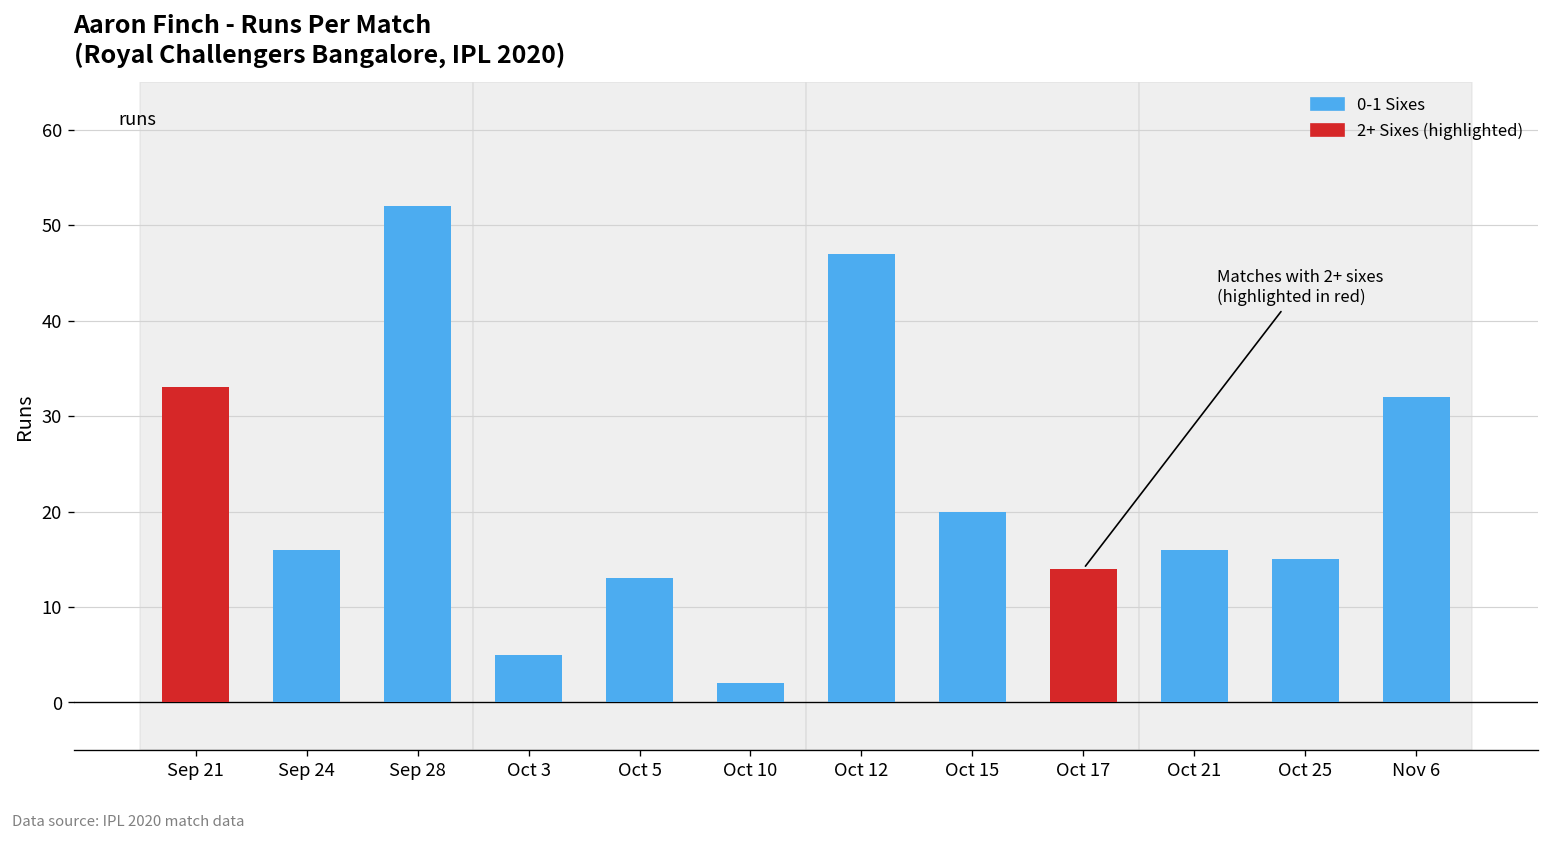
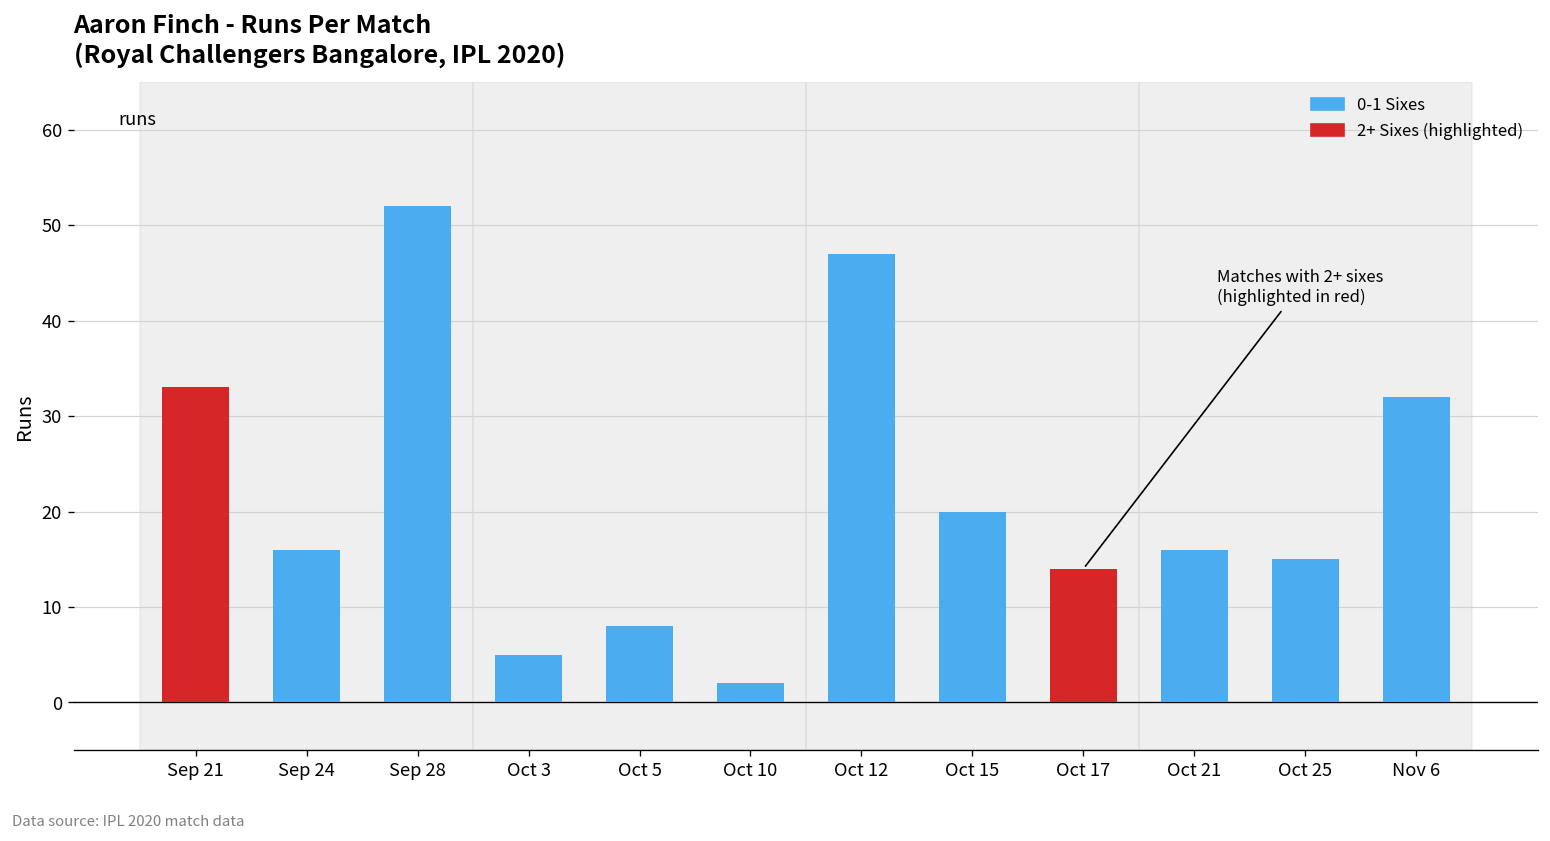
Oct 5: 13 -> 8
